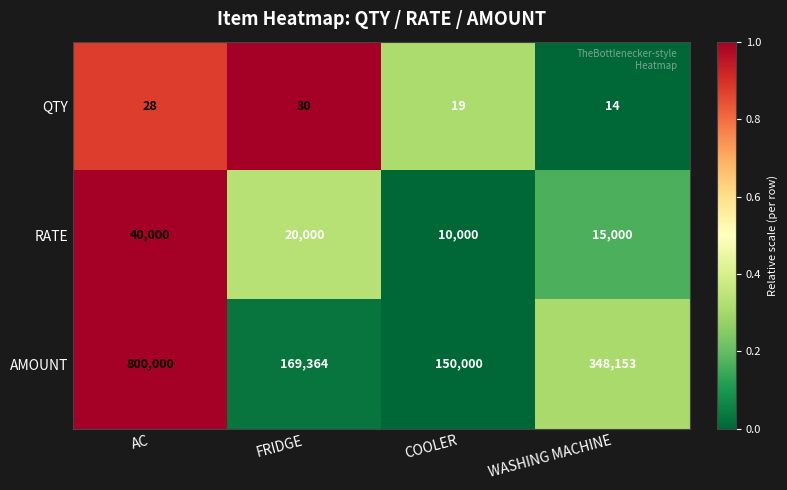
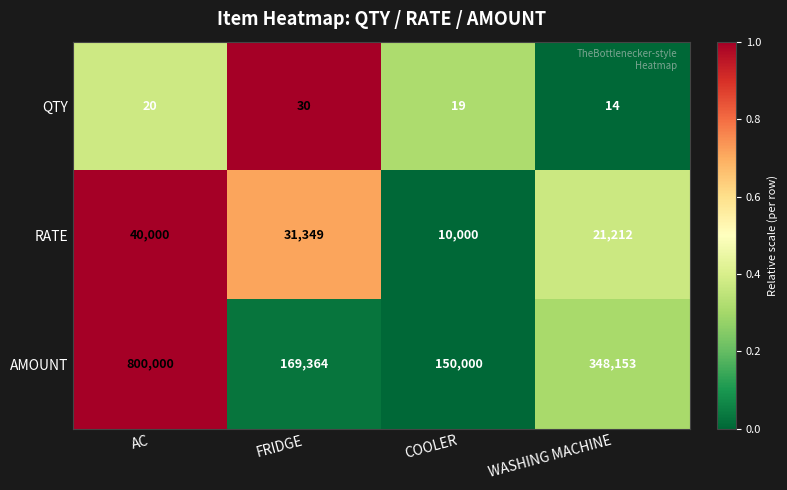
QTY, AC: 28 -> 20
RATE, FRIDGE: 20,000 -> 31,349
RATE, WASHING MACHINE: 15,000 -> 21,212
